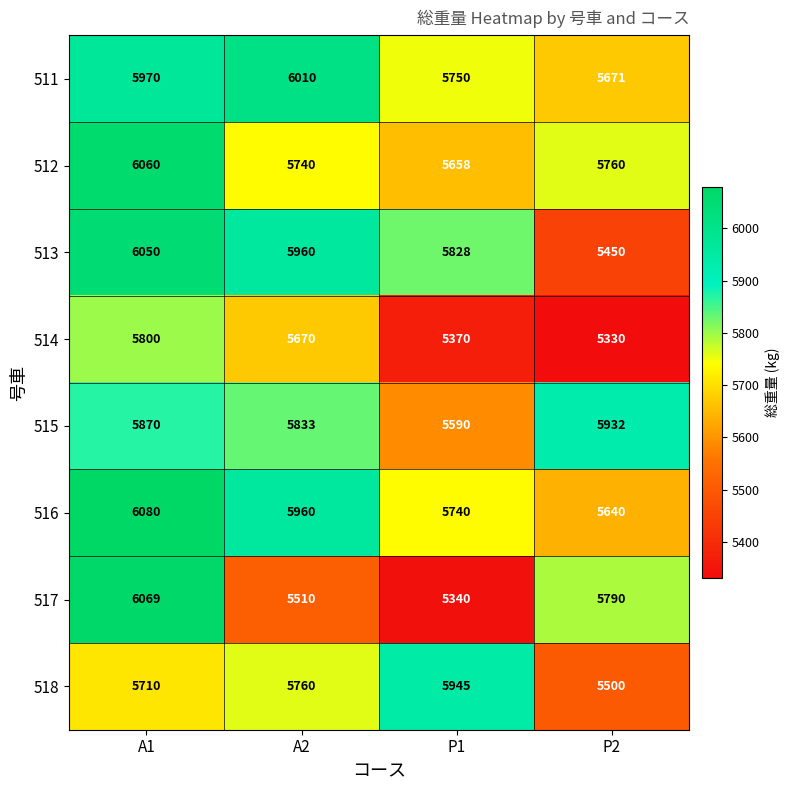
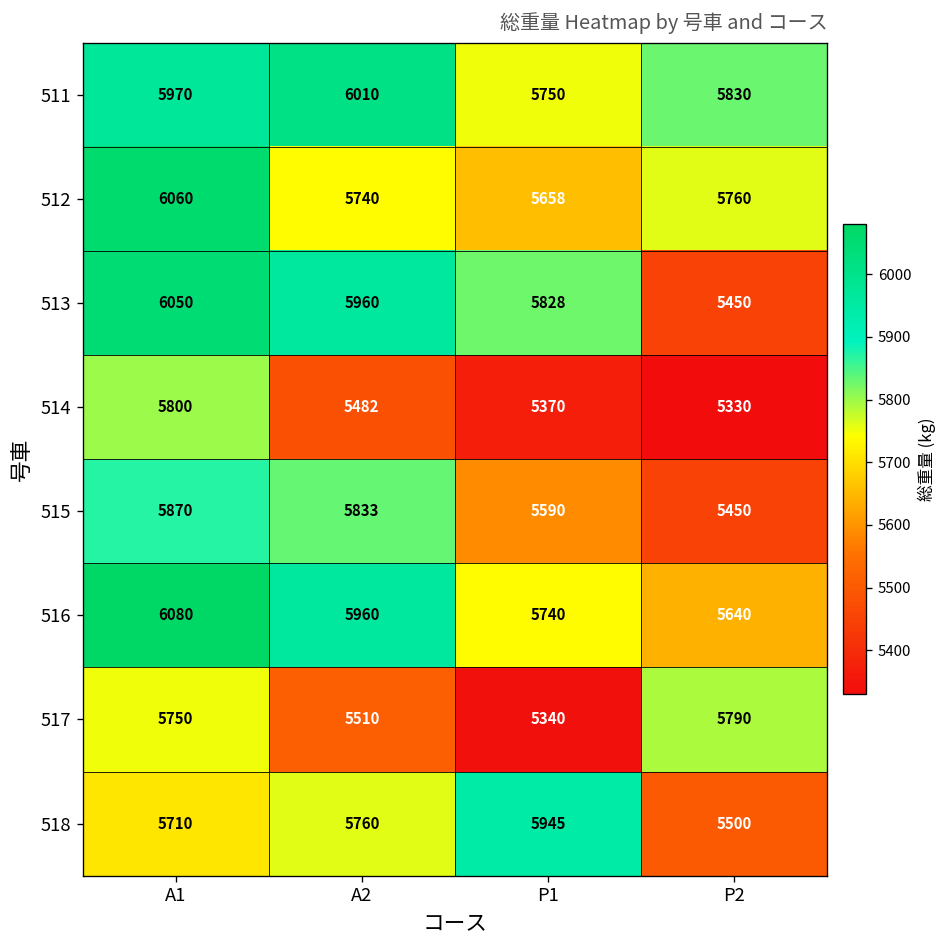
511, P2: 5671 -> 5830
514, A2: 5670 -> 5482
515, P2: 5932 -> 5450
517, A1: 6069 -> 5750
